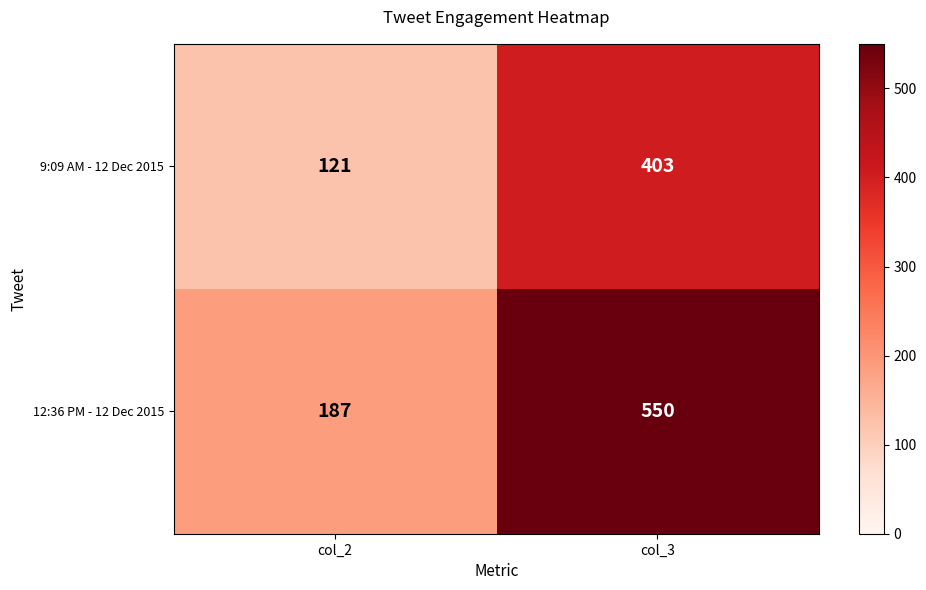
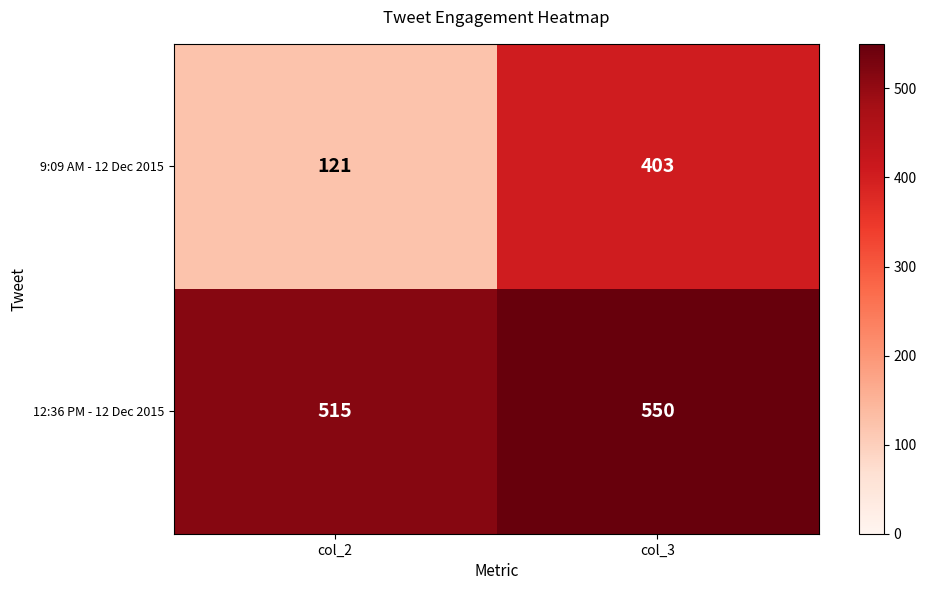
12:36 PM - 12 Dec 2015, col_2: 187 -> 515
